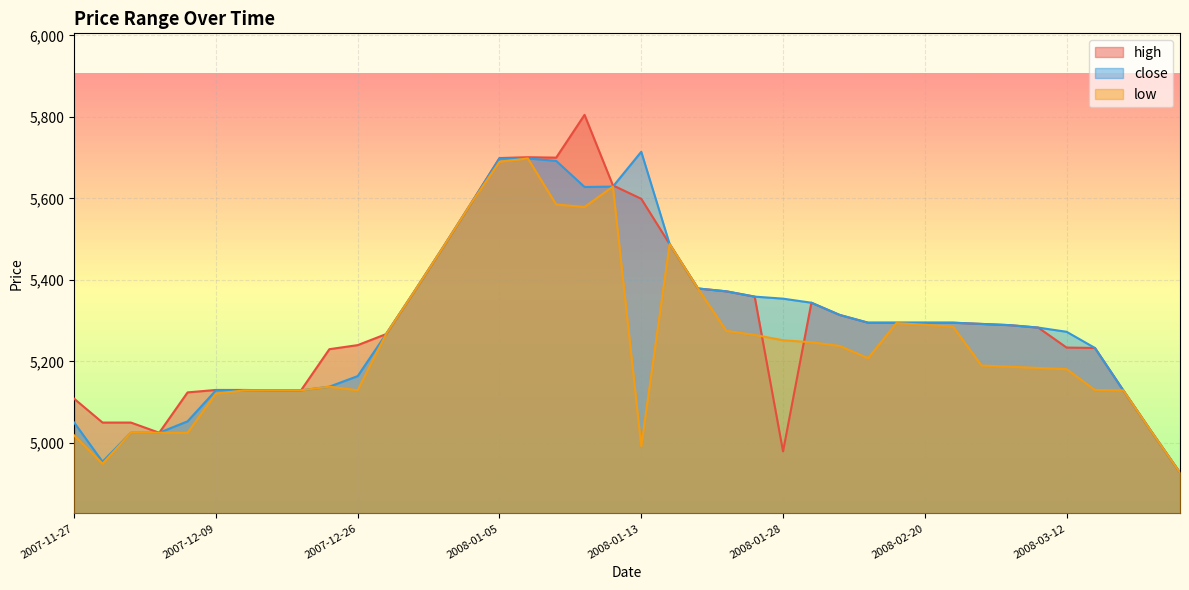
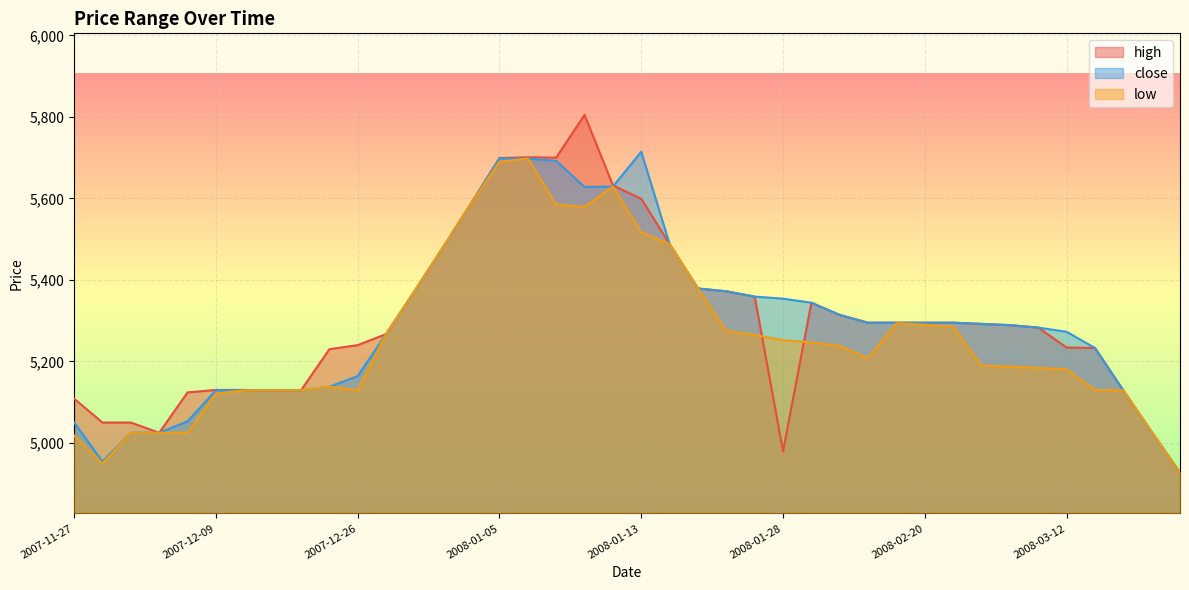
low, 2008-01-13: 4,990 -> 5,520
